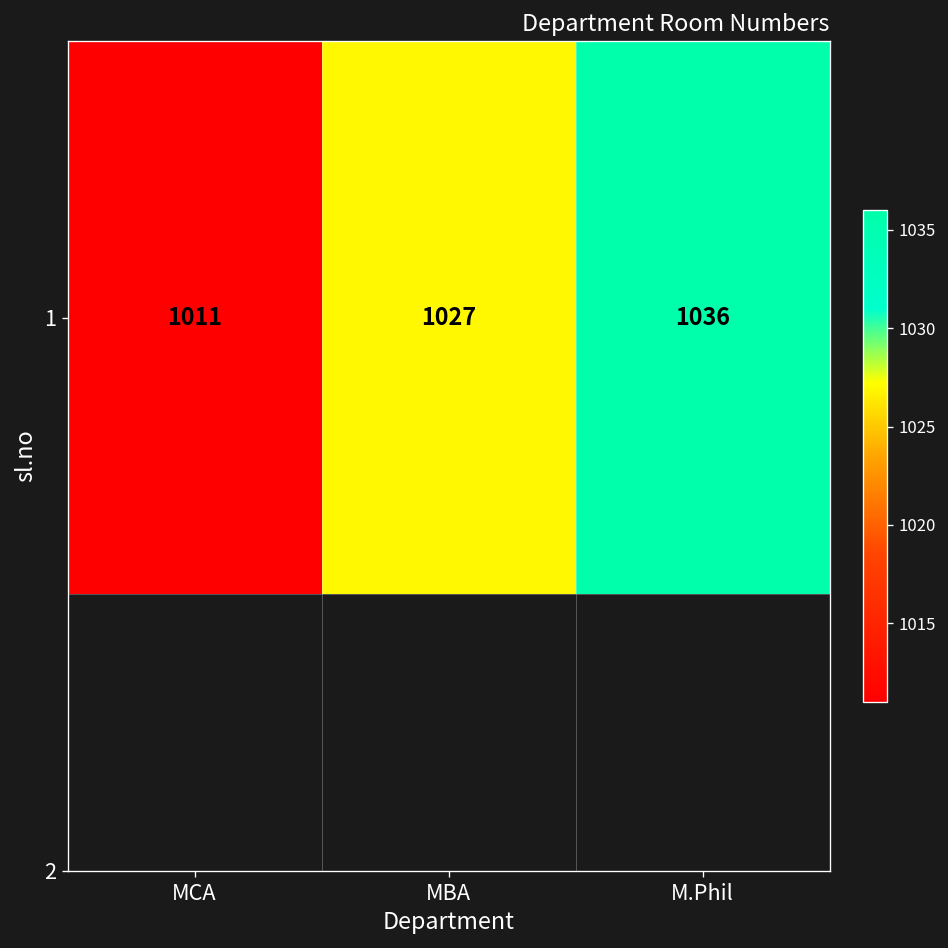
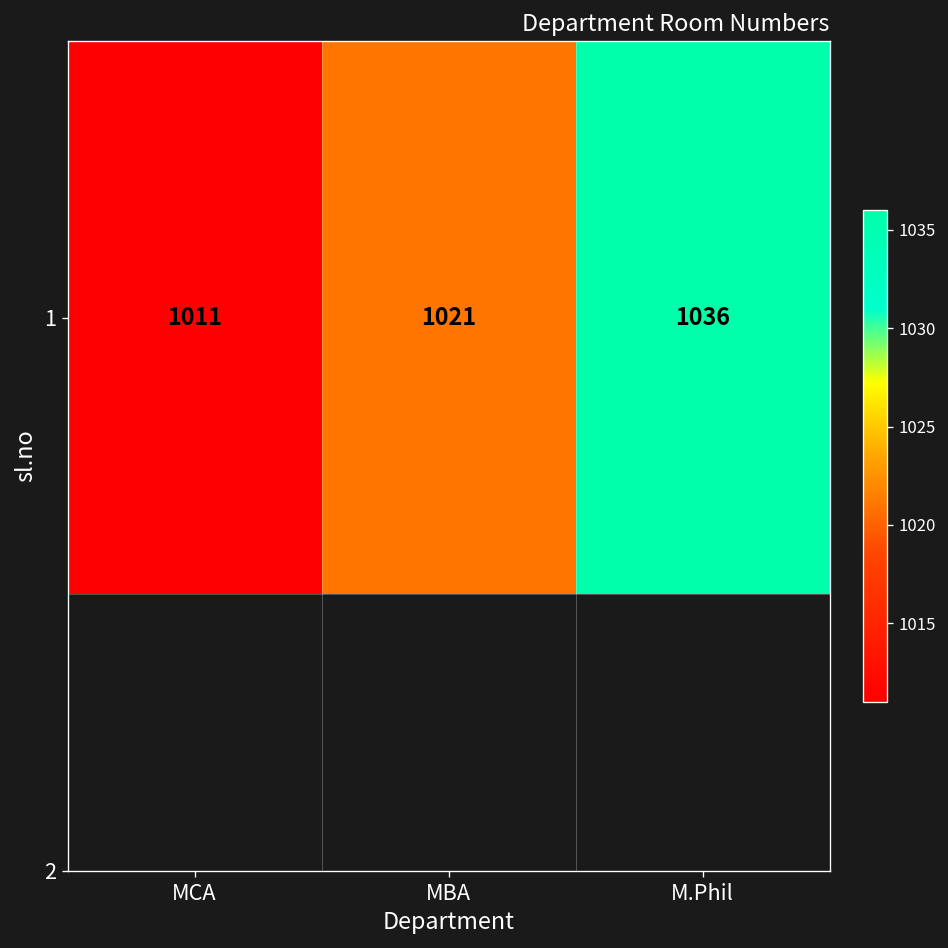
1, MBA: 1027 -> 1021
